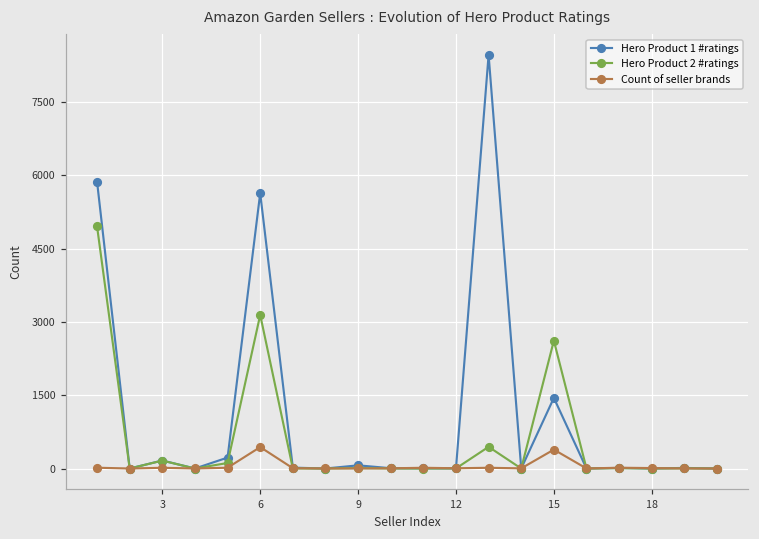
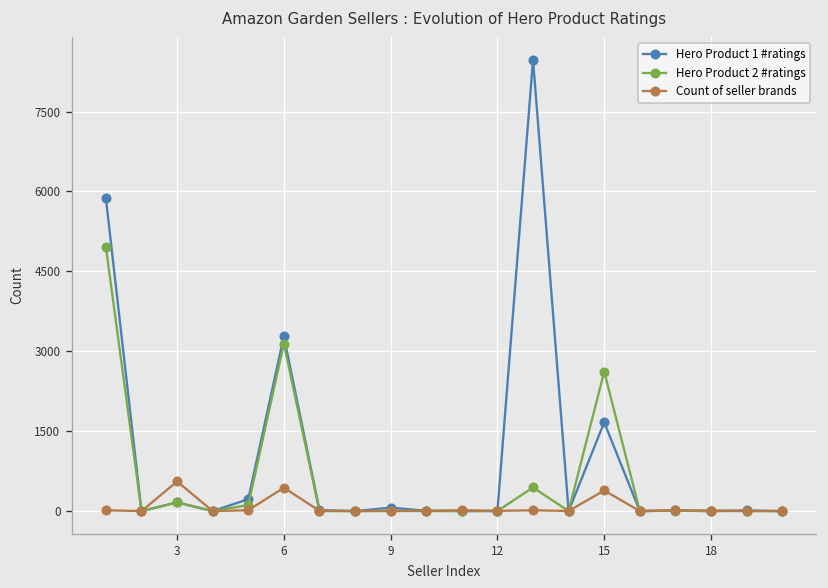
Count of seller brands, 3: 0 -> 600
Hero Product 1 #ratings, 6: 5600 -> 3300
Hero Product 1 #ratings, 15: 1400 -> 1700
